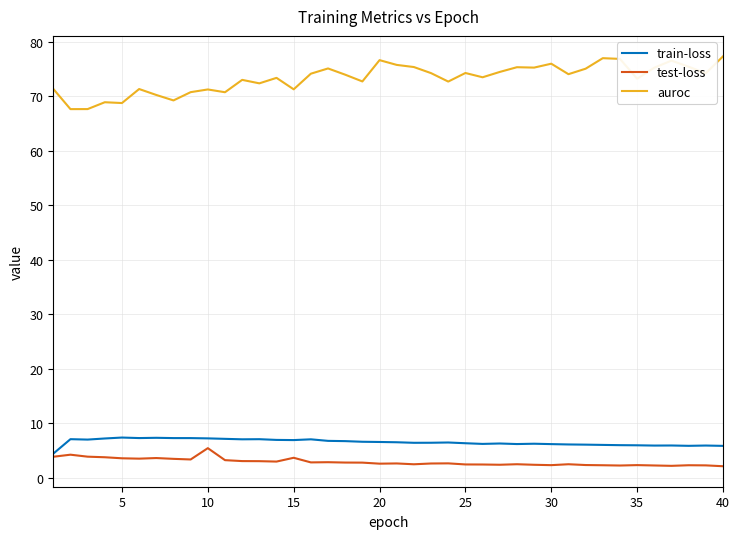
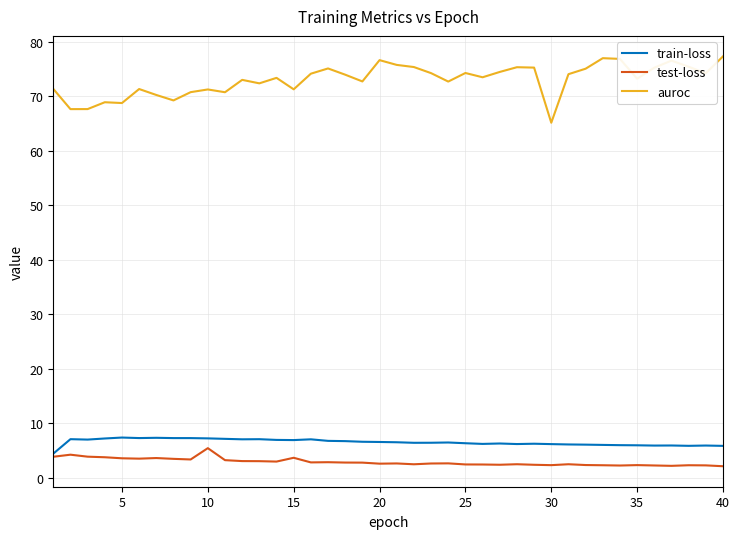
auroc, 30: 76 -> 65
